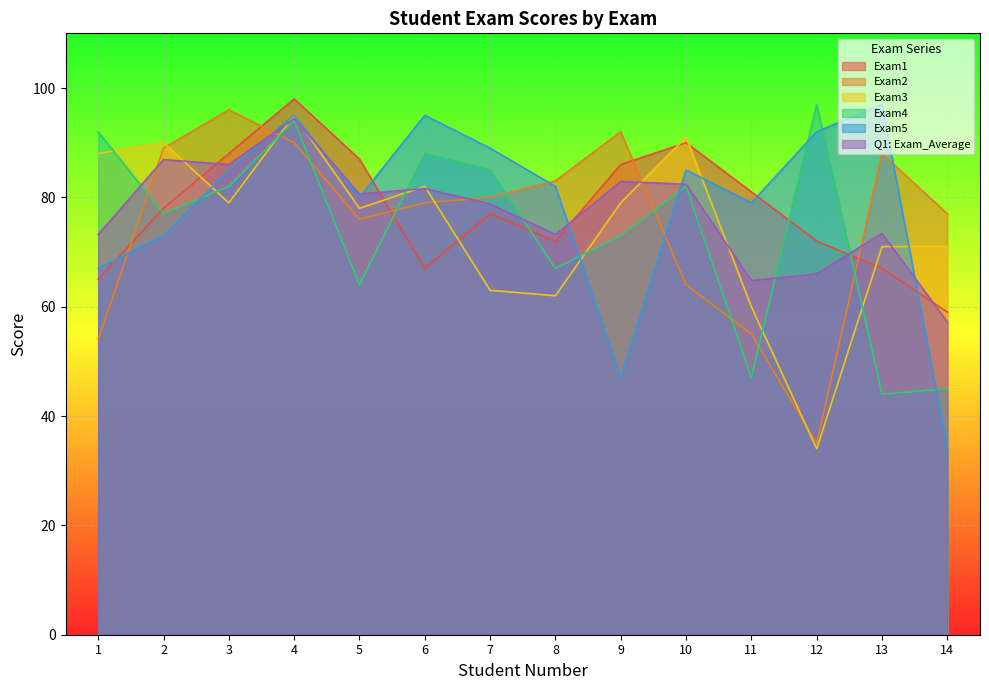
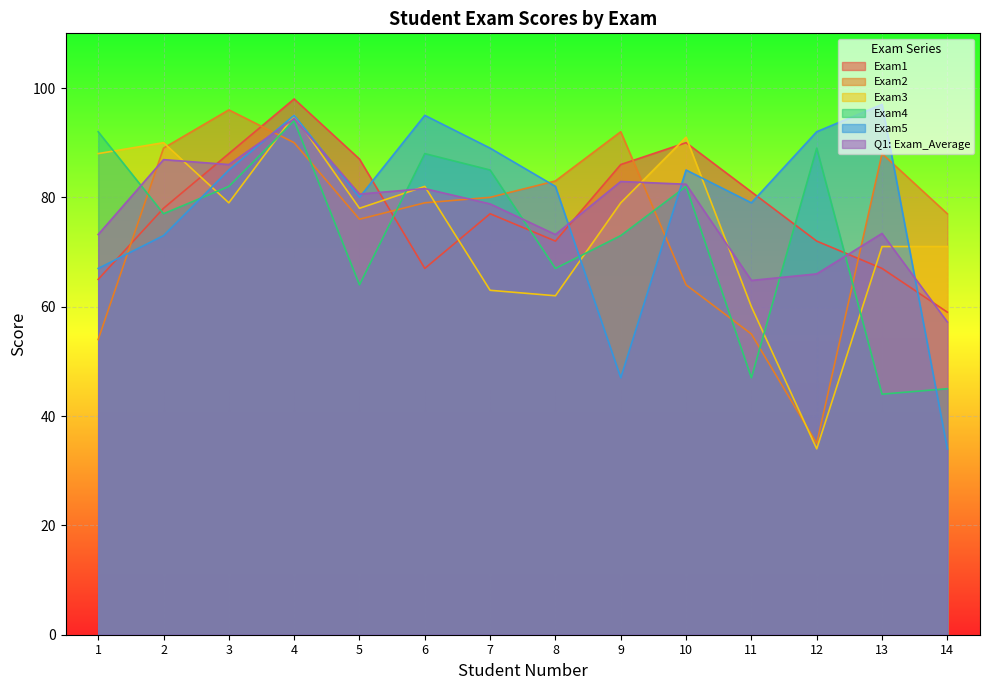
Exam4, 12: 97 -> 89
